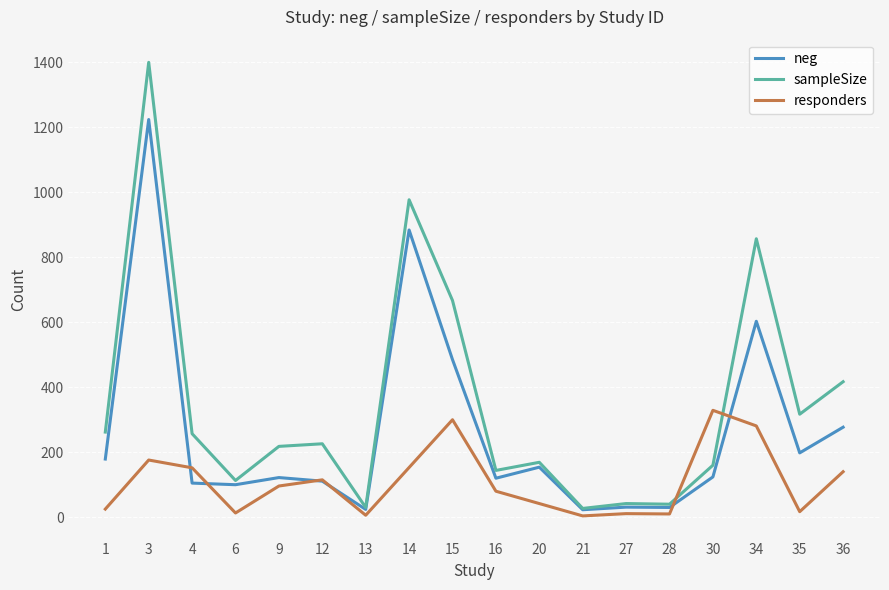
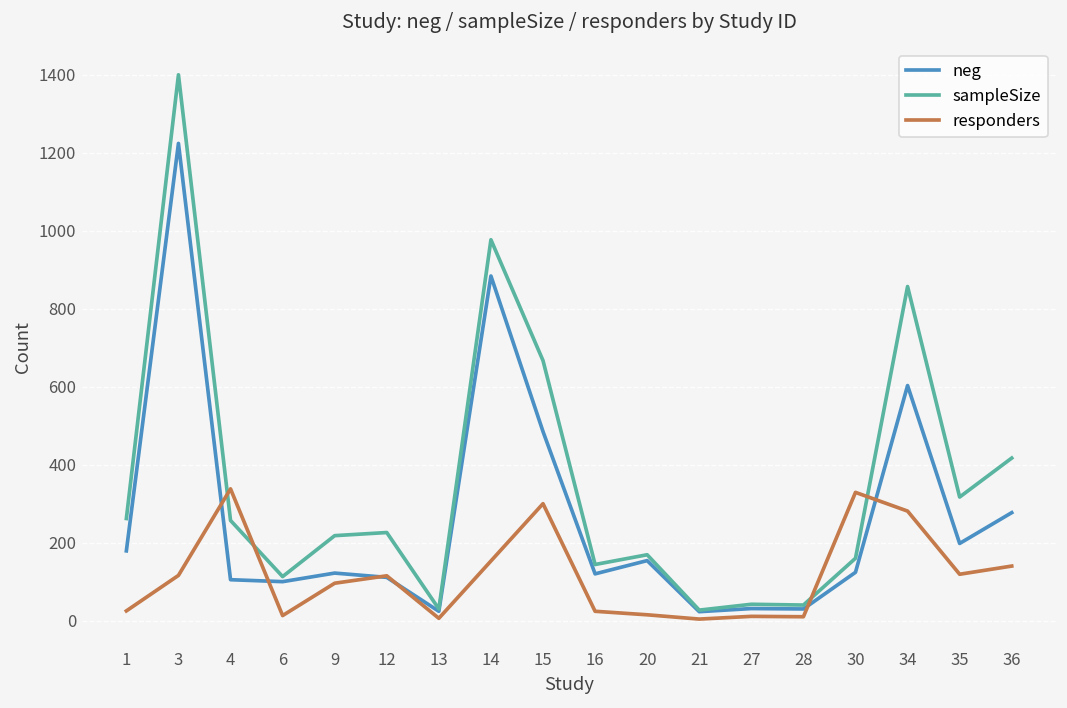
responders, 3: 180 -> 120
responders, 4: 150 -> 340
responders, 16: 80 -> 20
responders, 20: 40 -> 20
responders, 35: 20 -> 120
